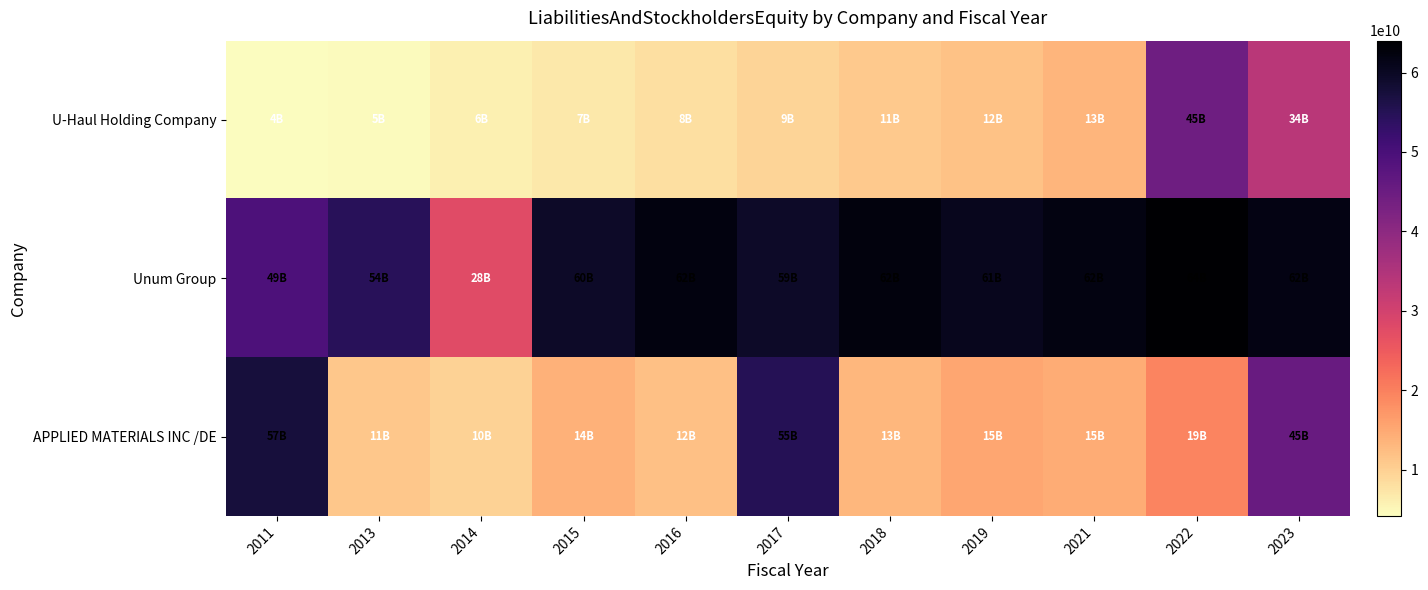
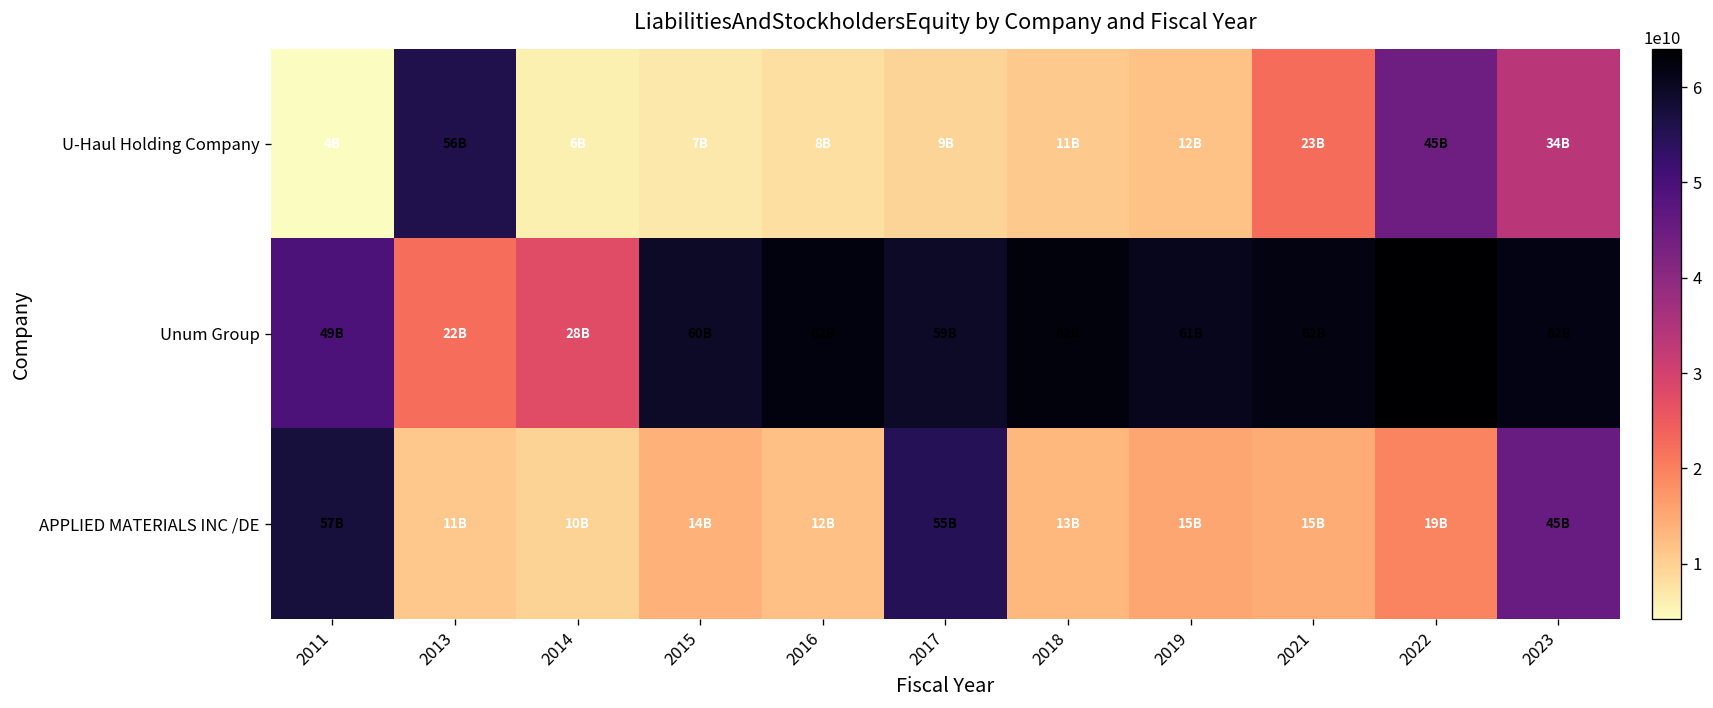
U-Haul Holding Company, 2013: 5B -> 56B
U-Haul Holding Company, 2021: 13B -> 23B
Unum Group, 2013: 54B -> 22B
